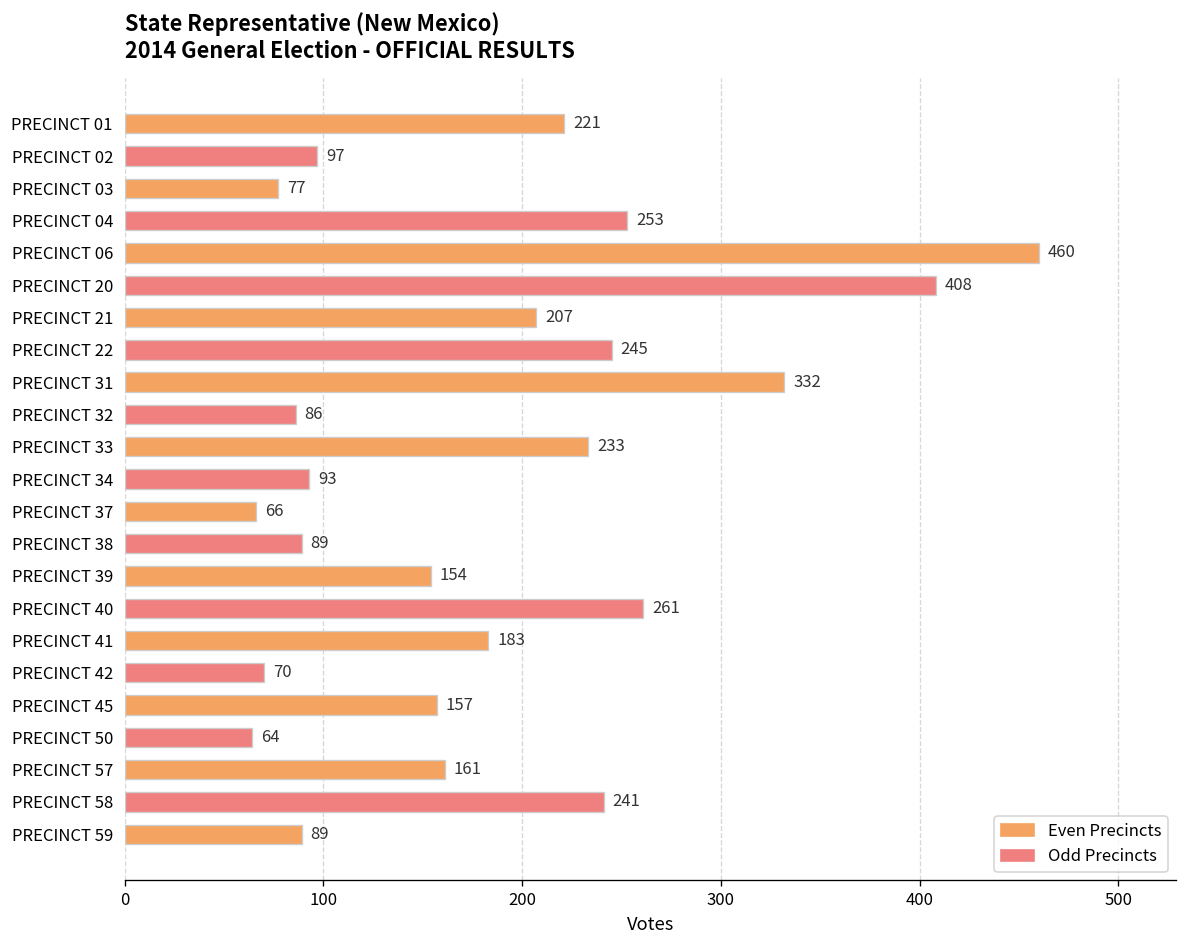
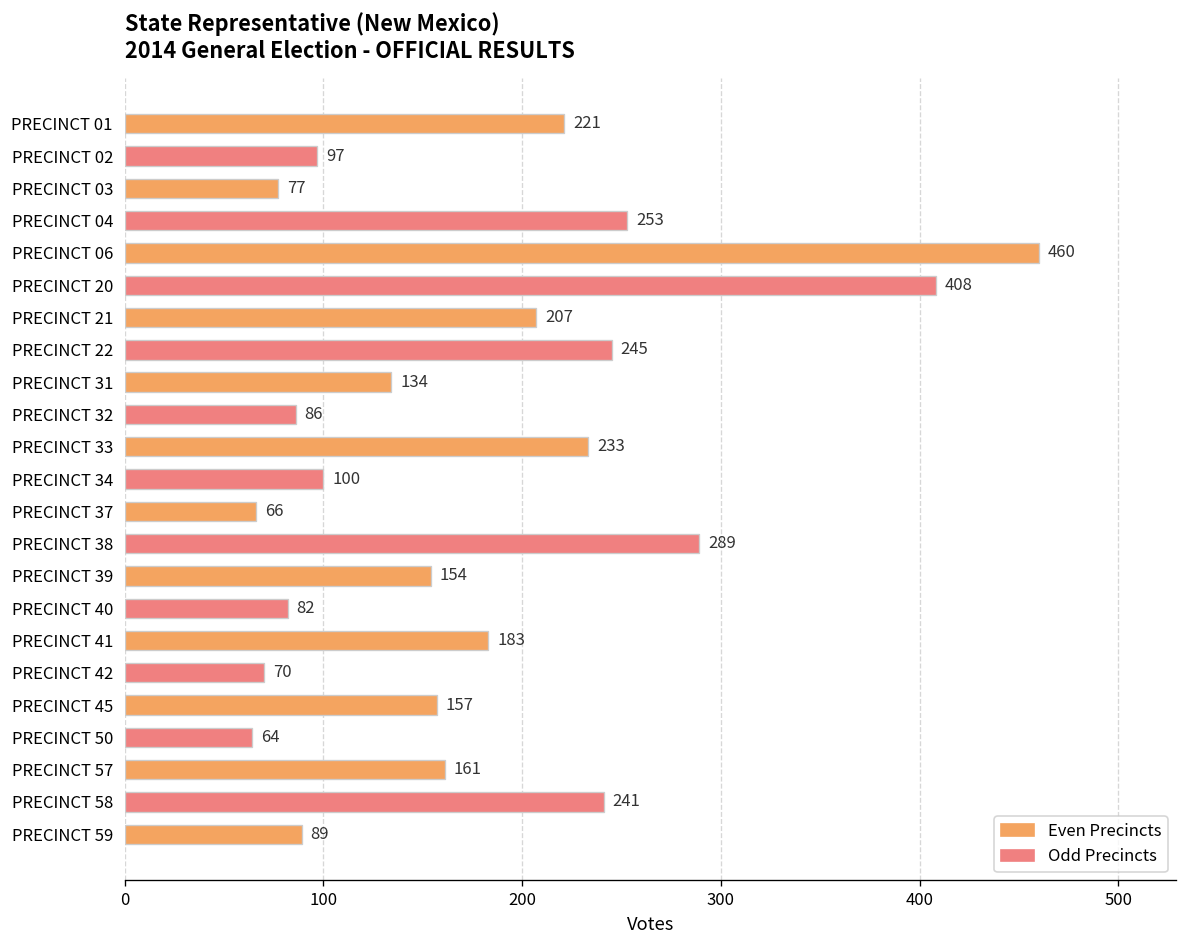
PRECINCT 31: 332 -> 134
PRECINCT 34: 93 -> 100
PRECINCT 38: 89 -> 289
PRECINCT 40: 261 -> 82
